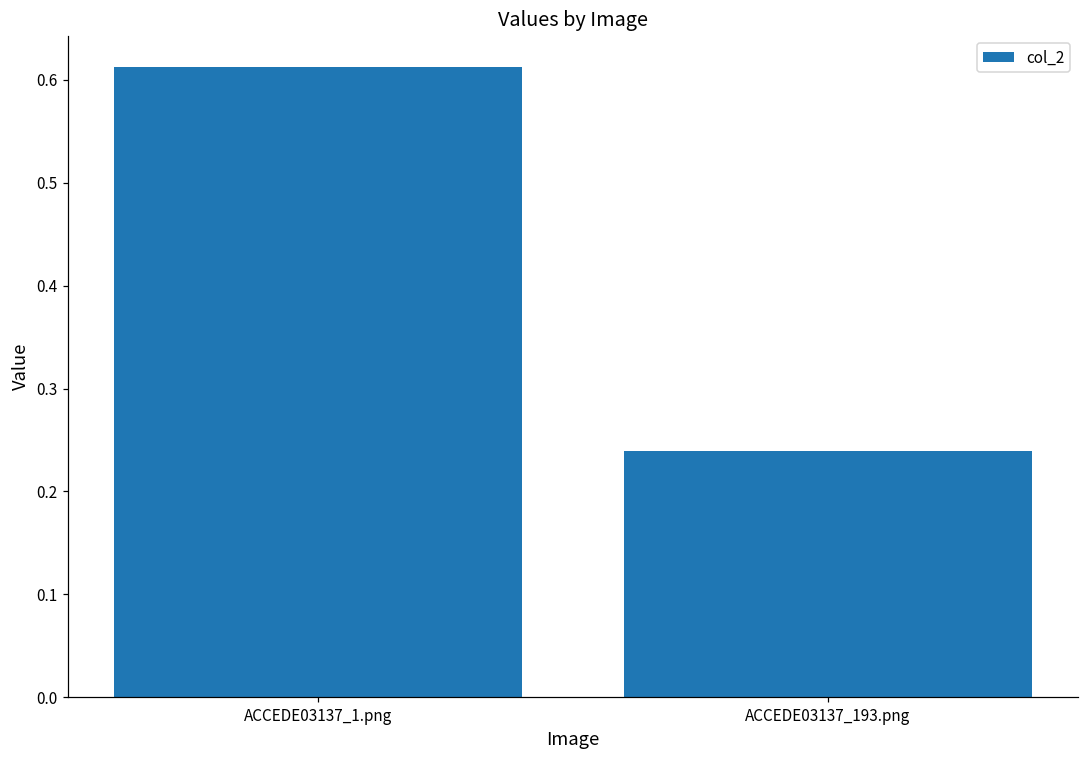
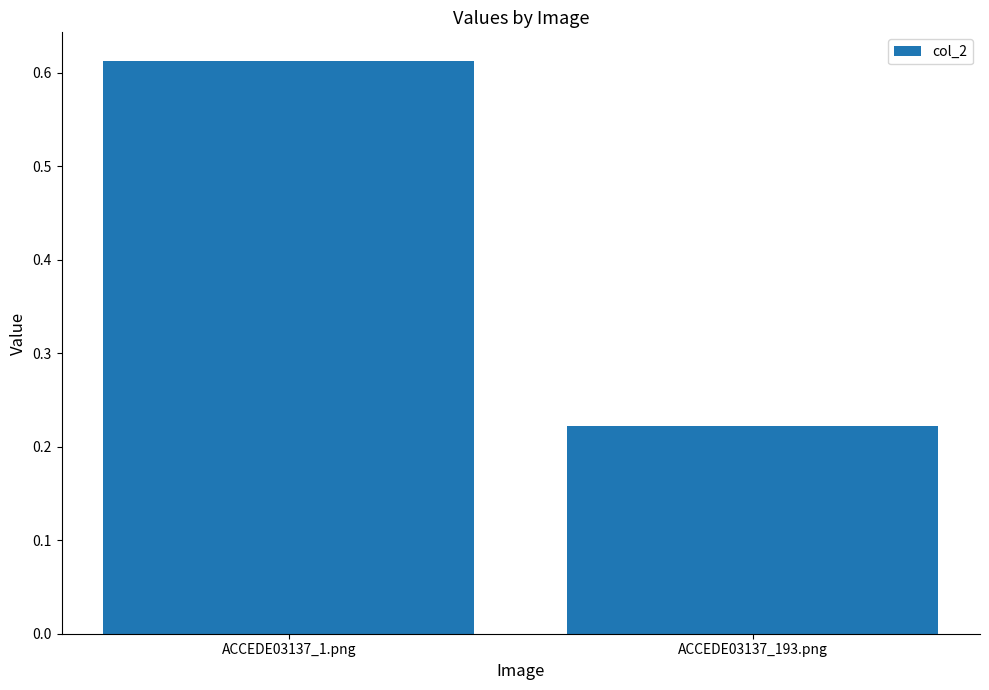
ACCEDE03137_193.png: 0.24 -> 0.22
